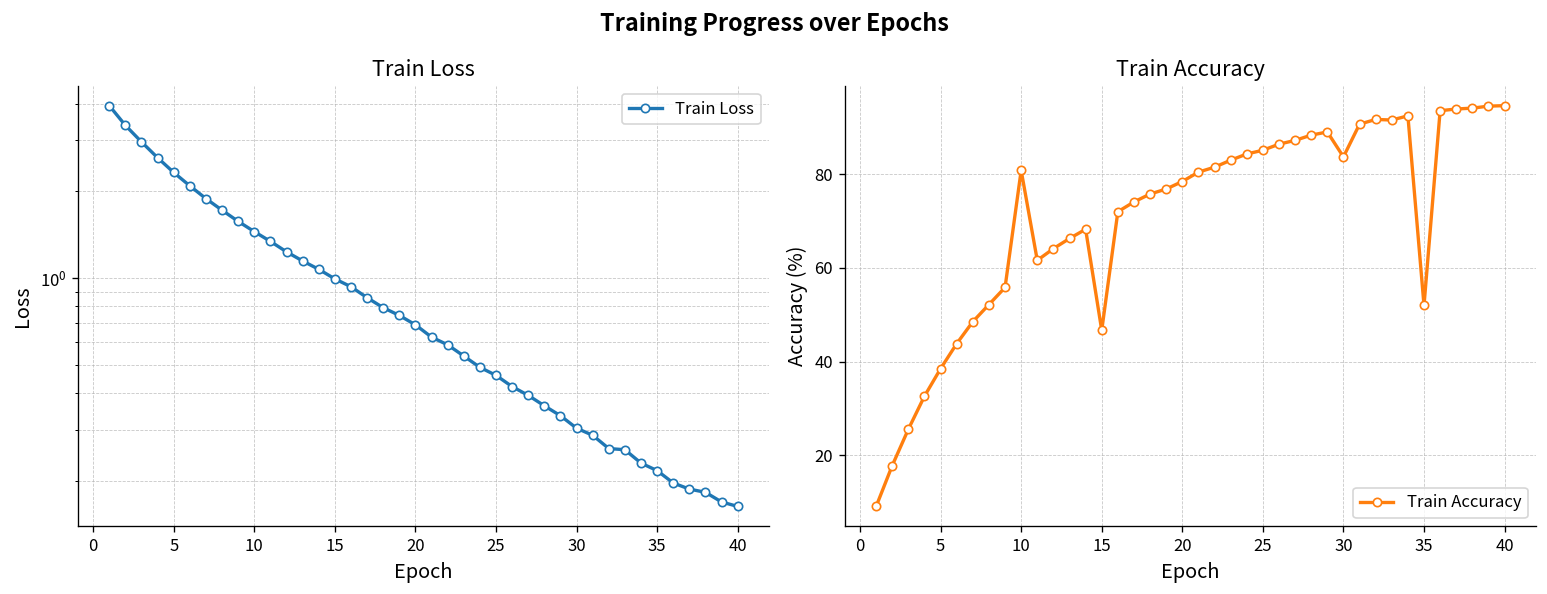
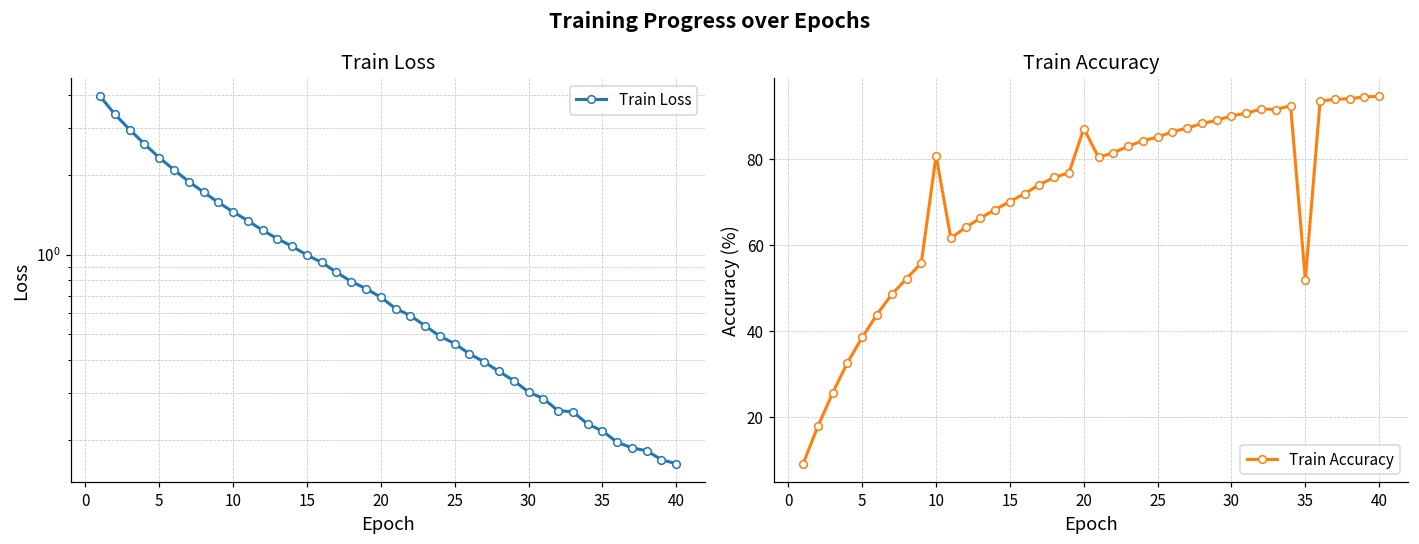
Train Accuracy, 15: 47 -> 70
Train Accuracy, 20: 78 -> 87
Train Accuracy, 30: 84 -> 90
